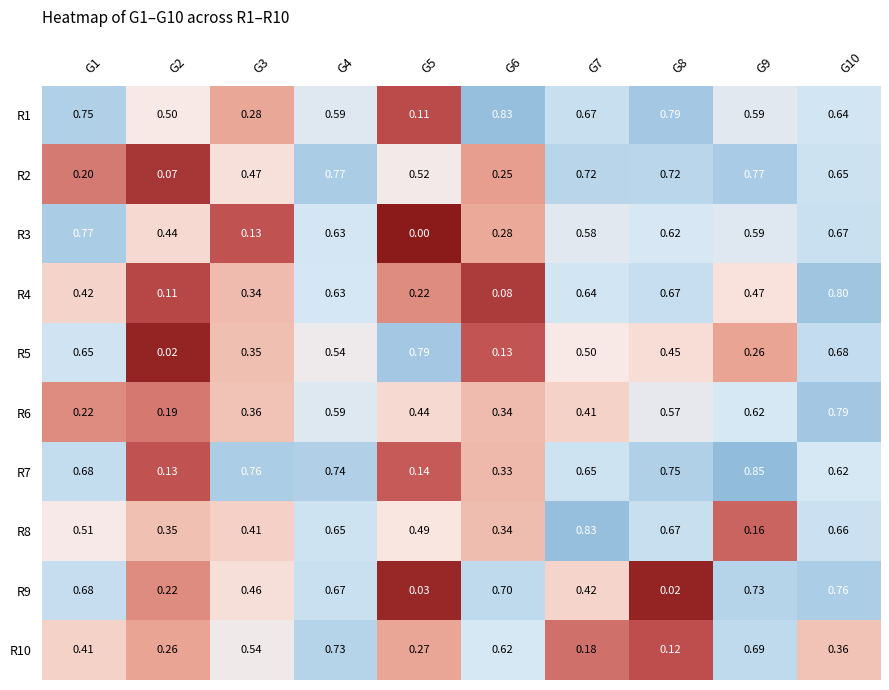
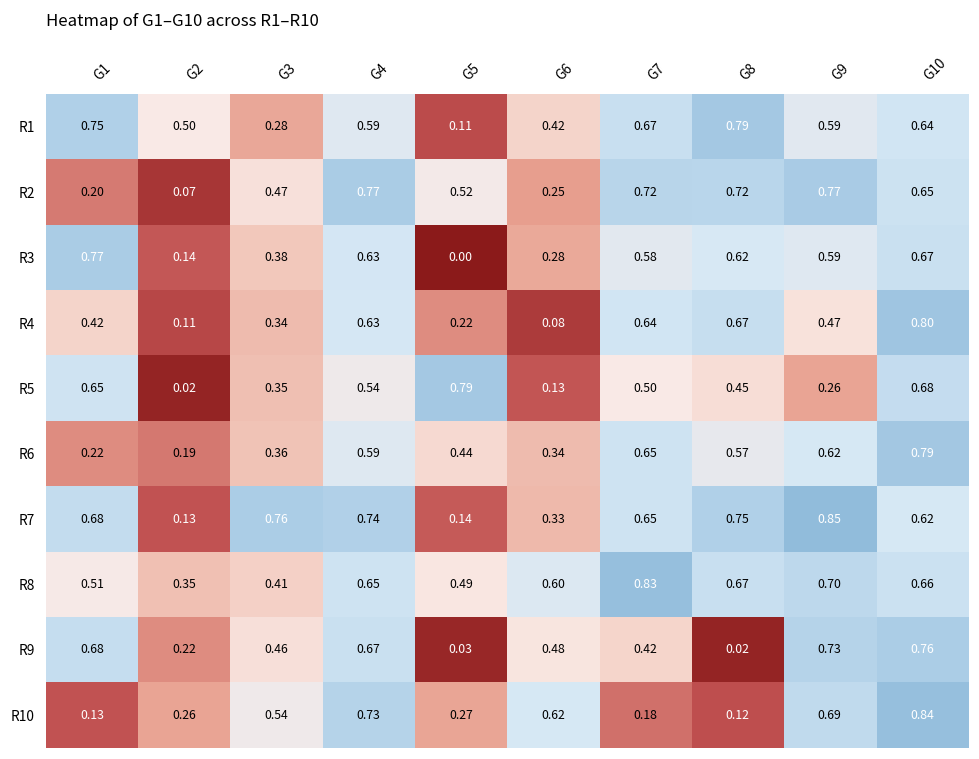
R1, G6: 0.83 -> 0.42
R3, G2: 0.44 -> 0.14
R3, G3: 0.13 -> 0.38
R6, G7: 0.41 -> 0.65
R8, G6: 0.34 -> 0.60
R8, G9: 0.16 -> 0.70
R9, G6: 0.70 -> 0.48
R10, G1: 0.41 -> 0.13
R10, G10: 0.36 -> 0.84
